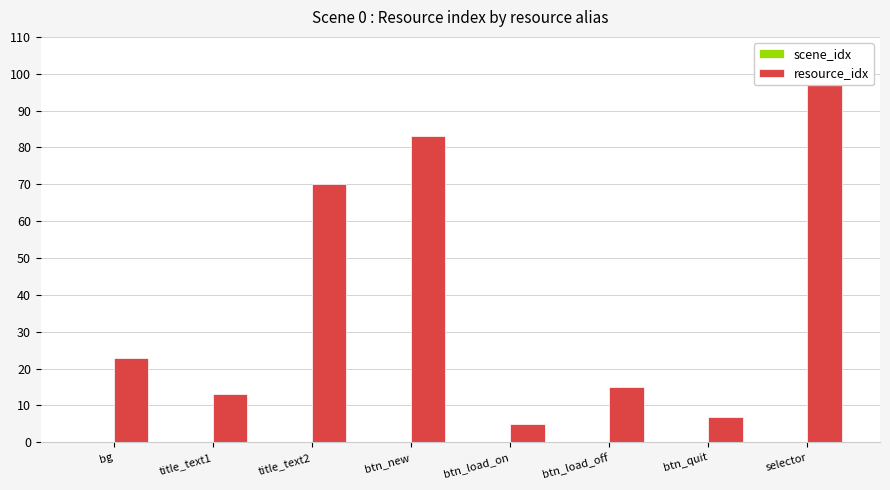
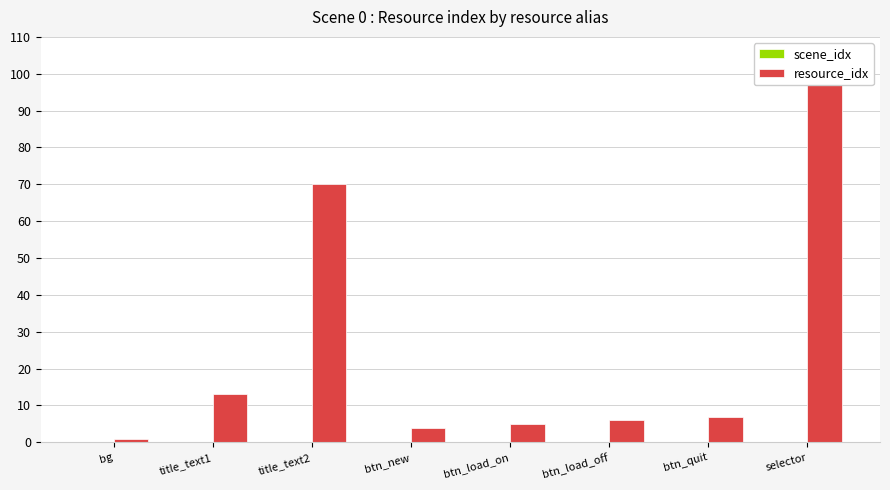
resource_idx, bg: 23 -> 1
resource_idx, btn_new: 83 -> 4
resource_idx, btn_load_off: 15 -> 6
